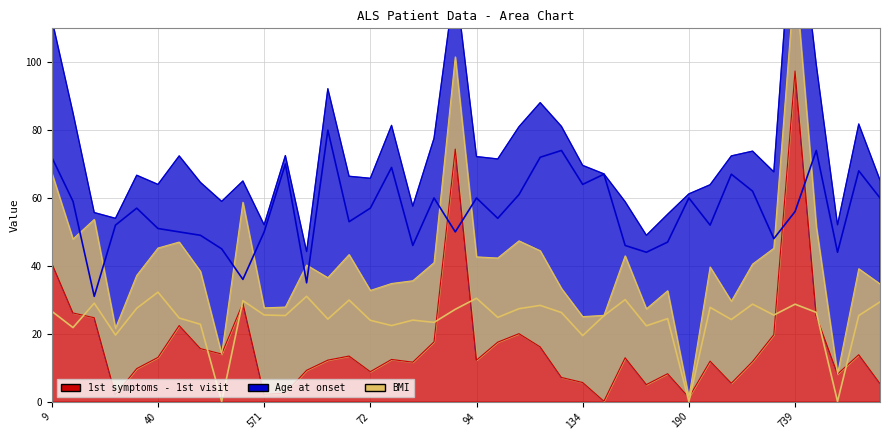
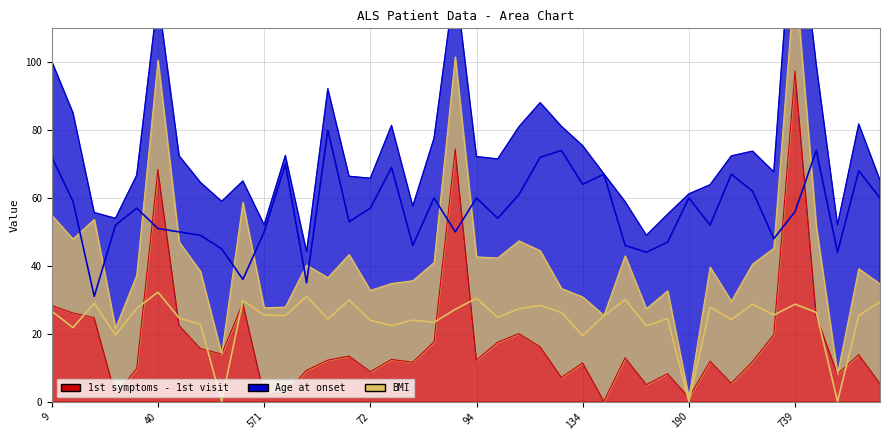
1st symptoms - 1st visit, 9: 41 -> 28
1st symptoms - 1st visit, 40: 13 -> 68
1st symptoms - 1st visit, 134: 6 -> 11
